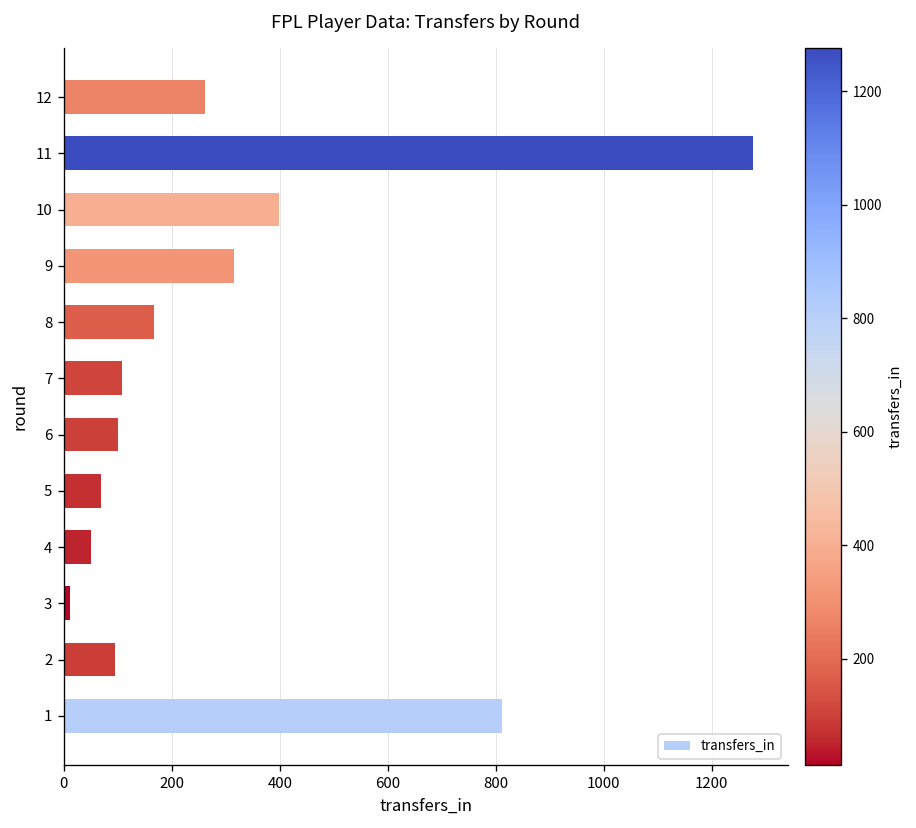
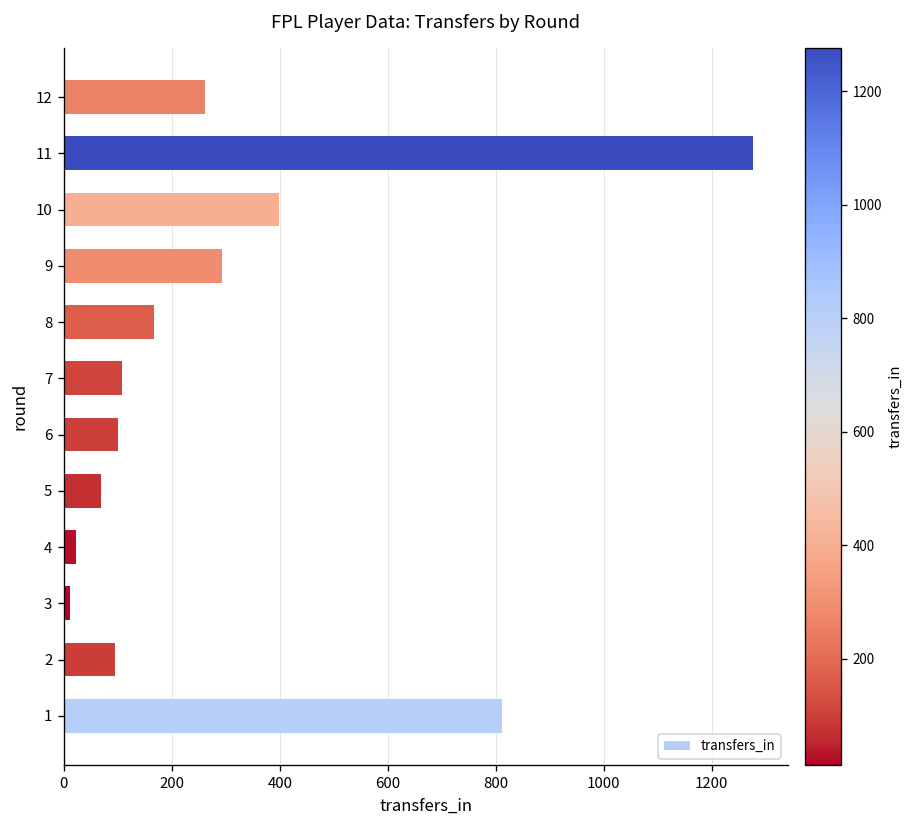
9: 320 -> 290
4: 50 -> 20
